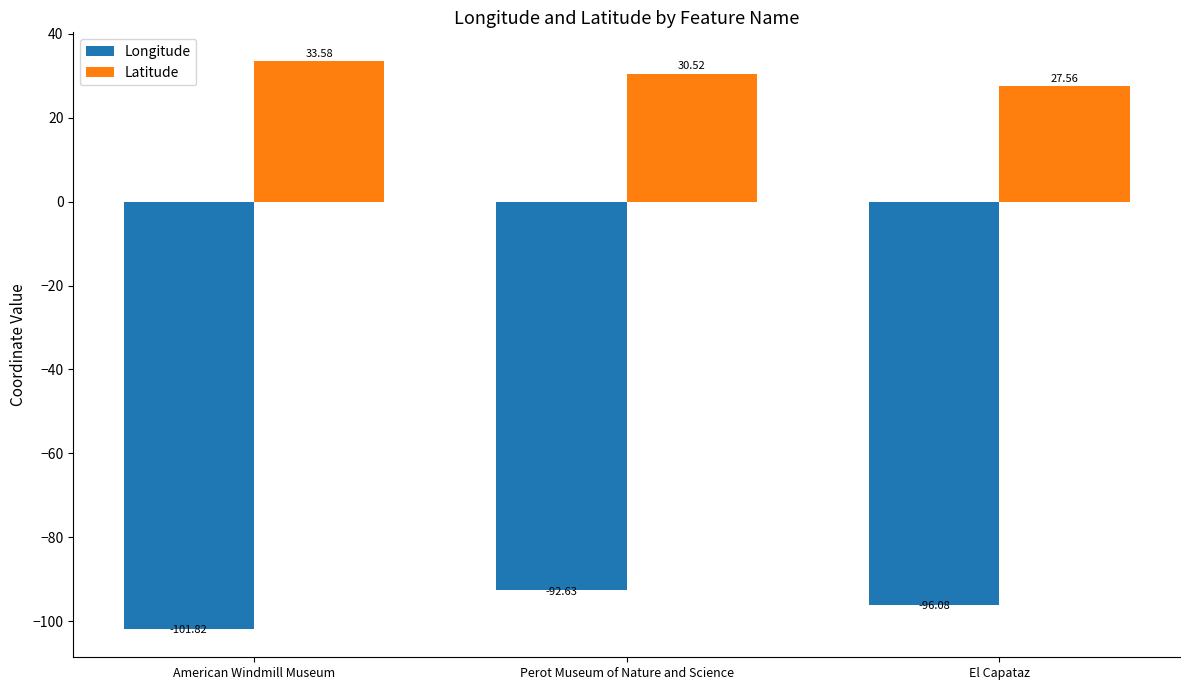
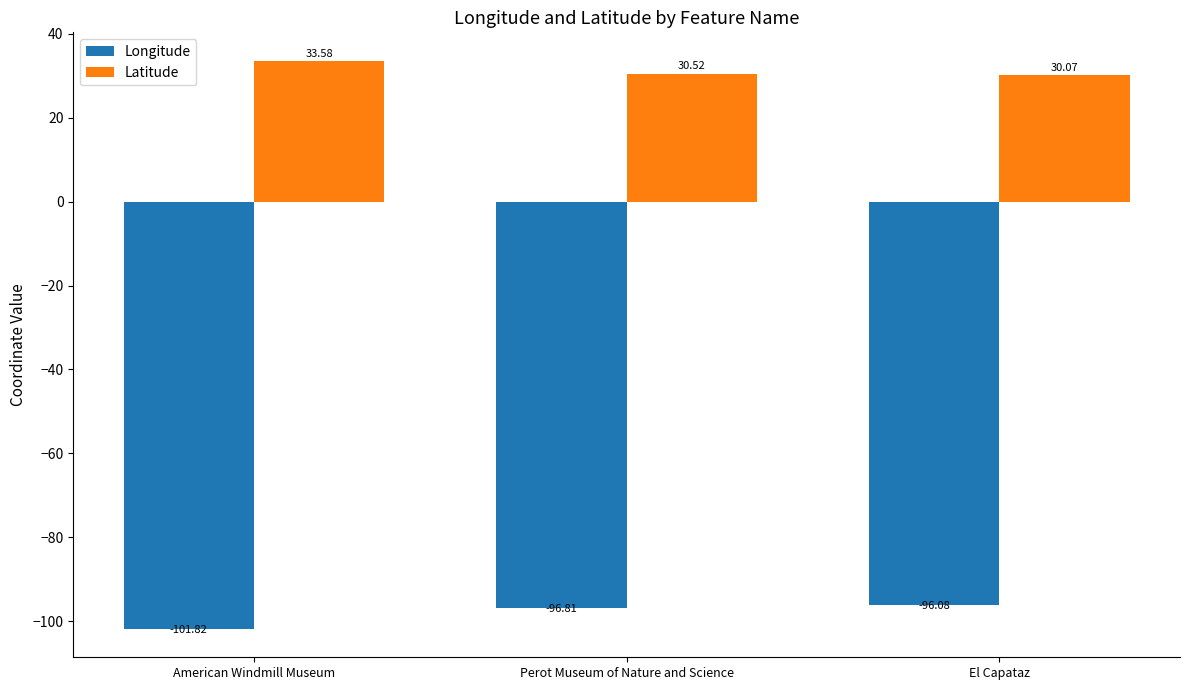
Longitude, Perot Museum of Nature and Science: -92.63 -> -96.81
Latitude, El Capataz: 27.56 -> 30.07
